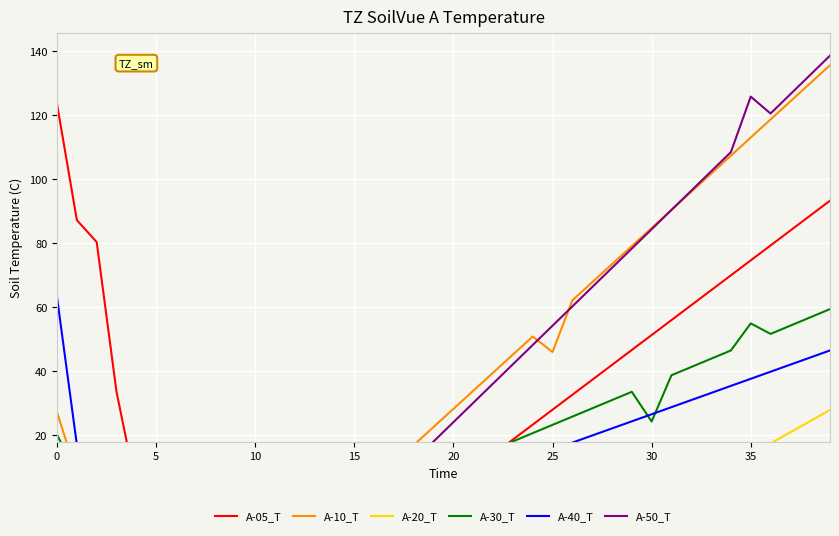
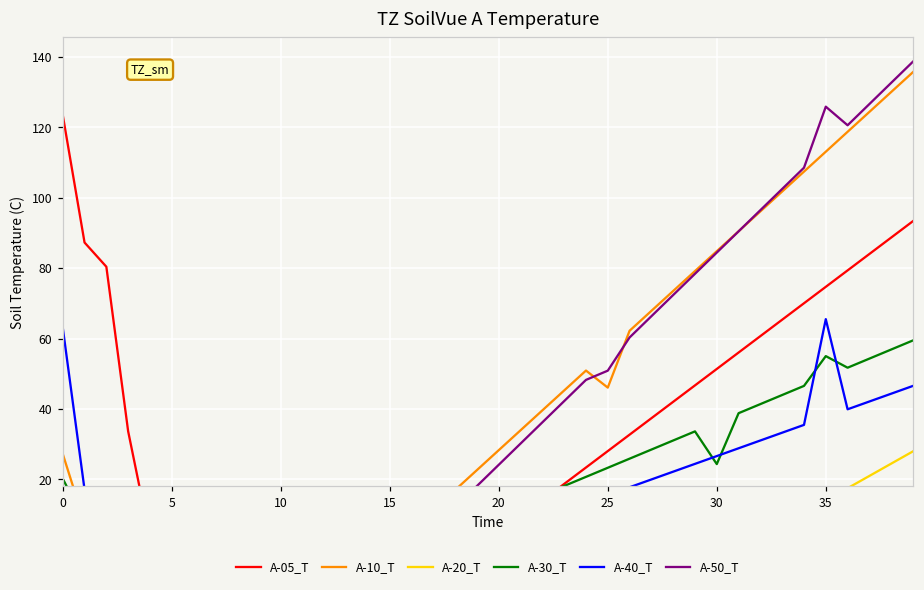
A-50_T, 25: 54 -> 51
A-40_T, 35: 38 -> 66
